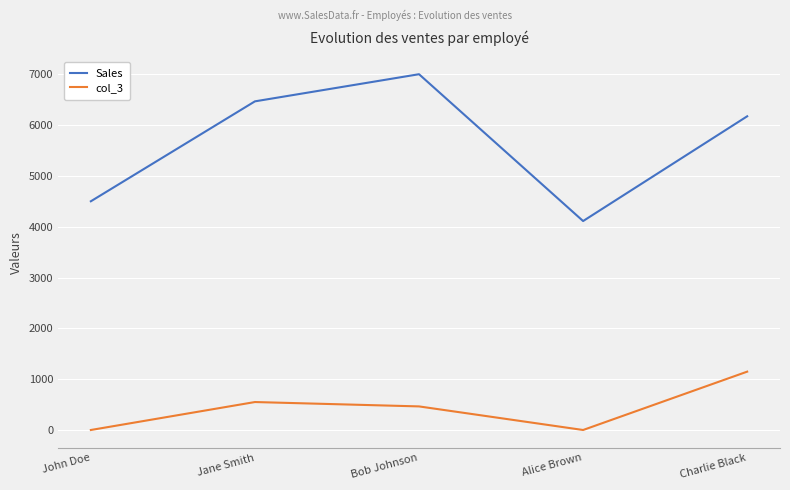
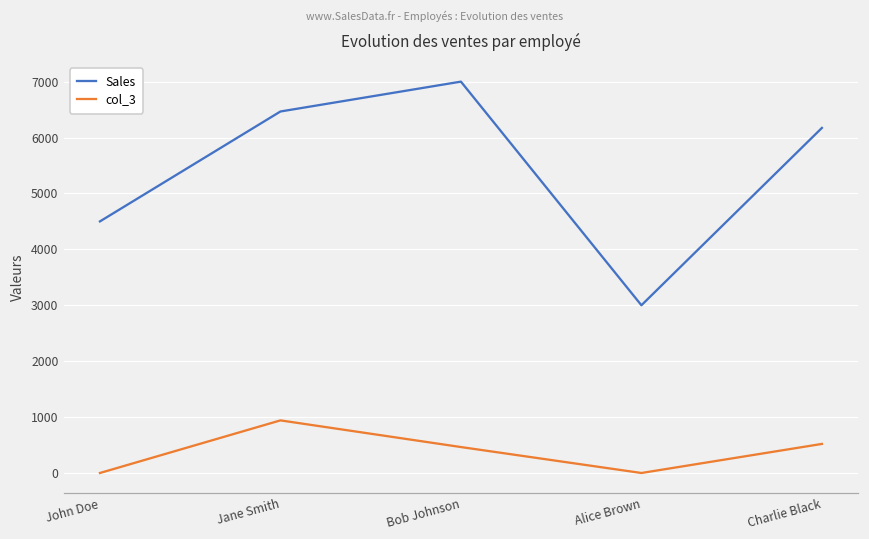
col_3, Jane Smith: 600 -> 900
Sales, Alice Brown: 4100 -> 3000
col_3, Charlie Black: 1100 -> 500
